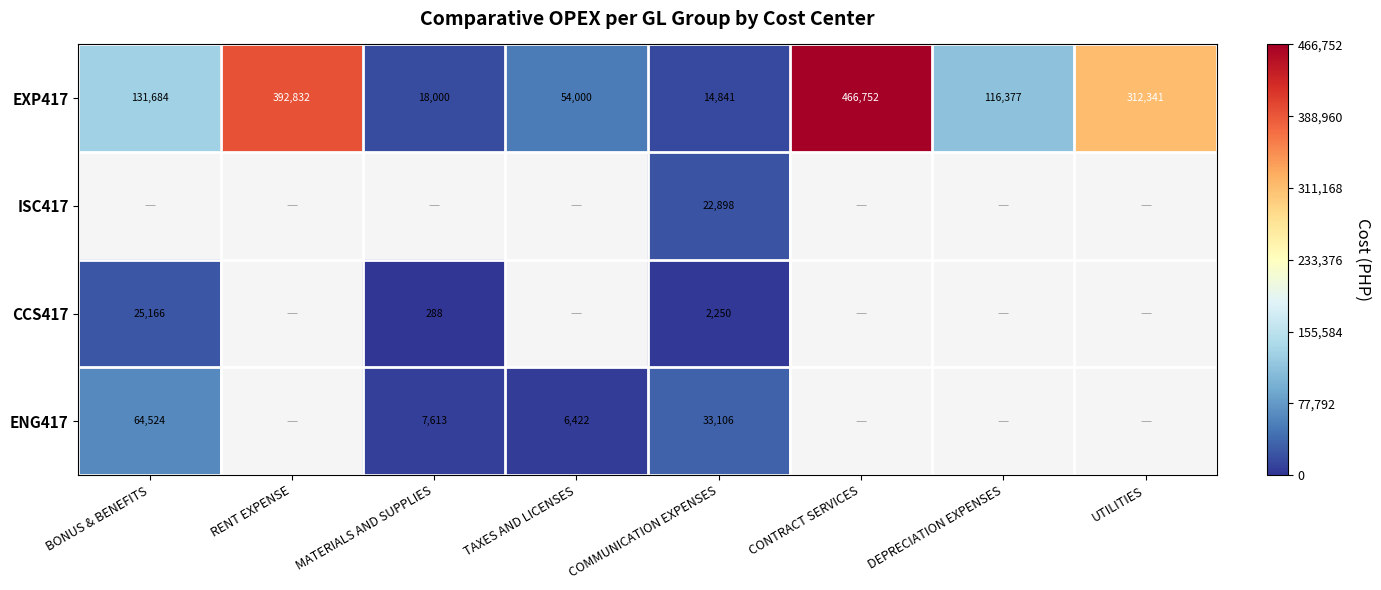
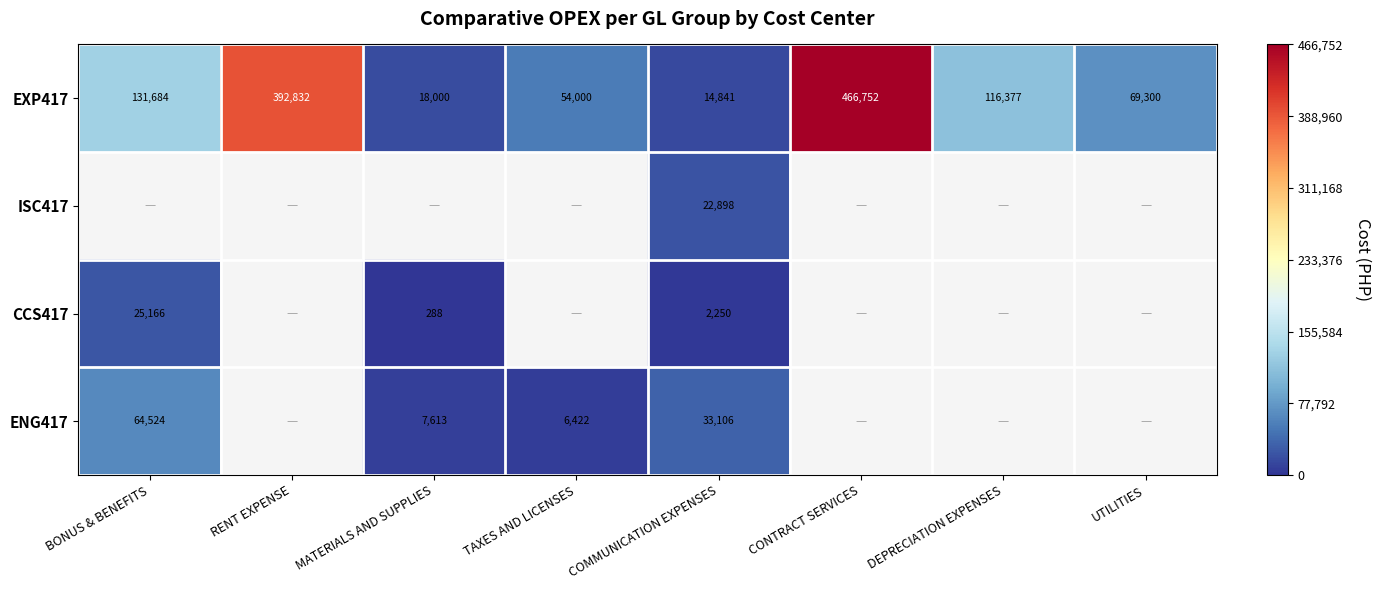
EXP417, UTILITIES: 312,341 -> 69,300
